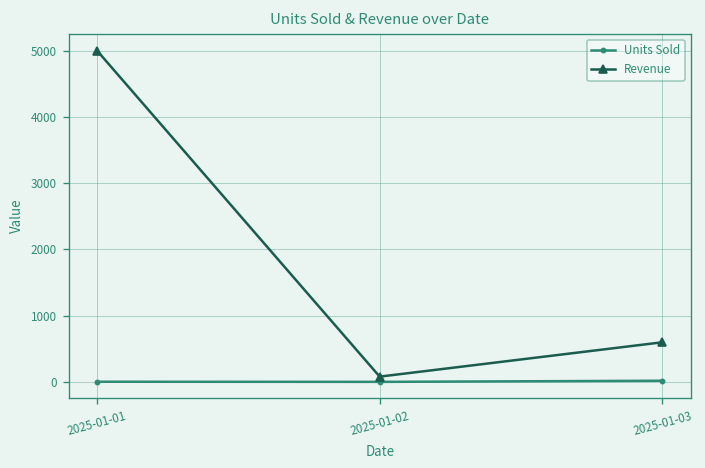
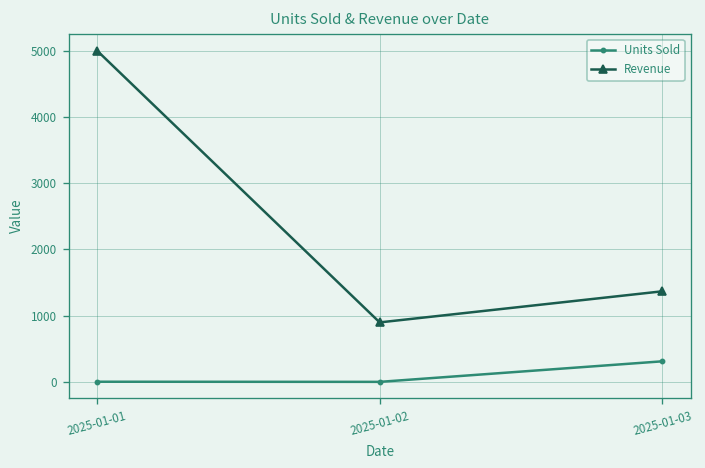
Revenue, 2025-01-02: 100 -> 900
Units Sold, 2025-01-03: 0 -> 300
Revenue, 2025-01-03: 600 -> 1400
